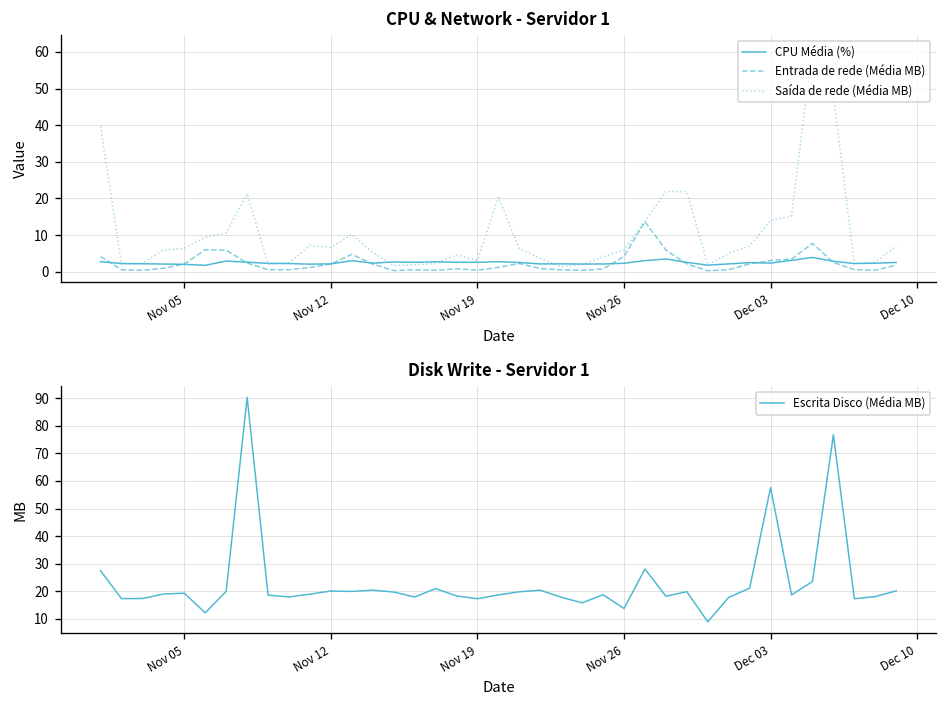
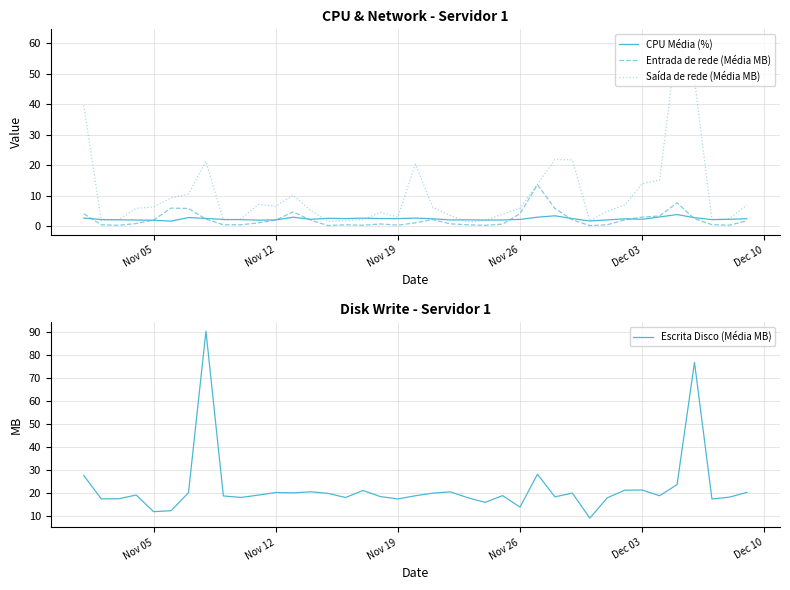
Disk Write - Servidor 1, Nov 05: 19 -> 12
Disk Write - Servidor 1, Dec 03: 58 -> 21
